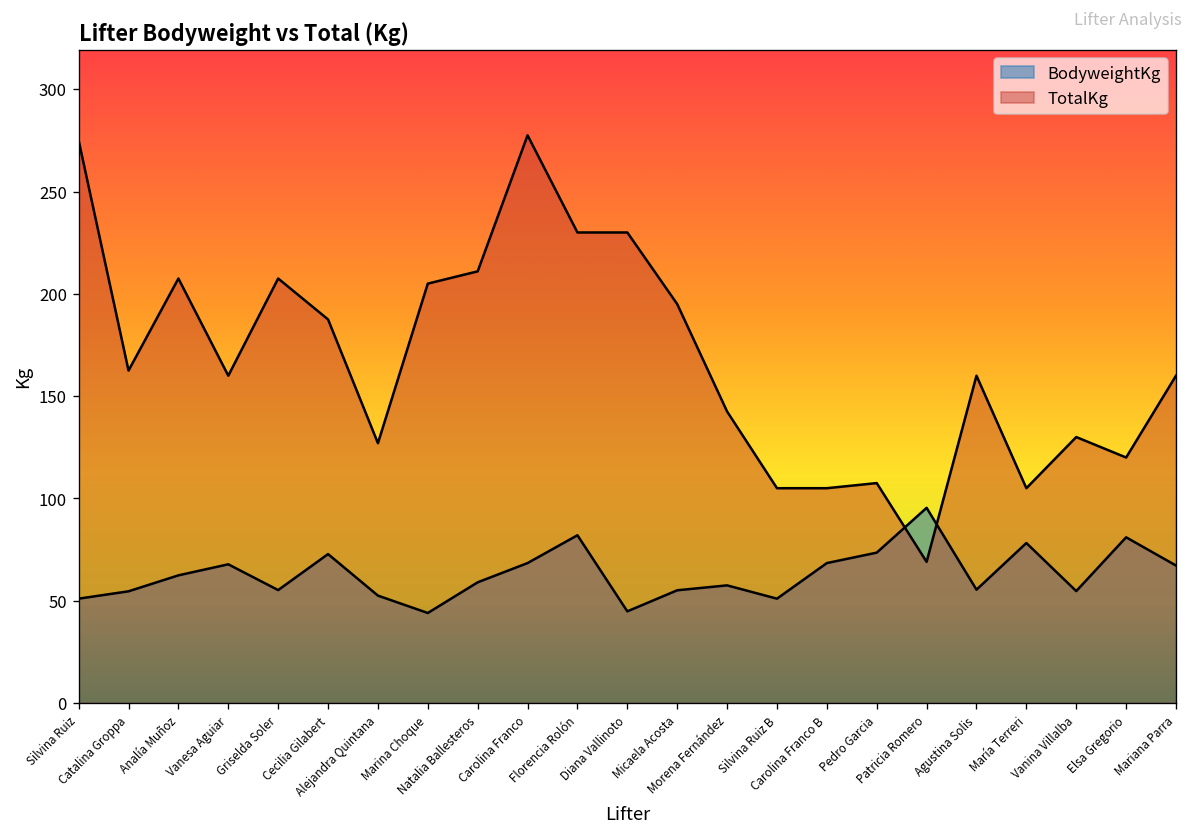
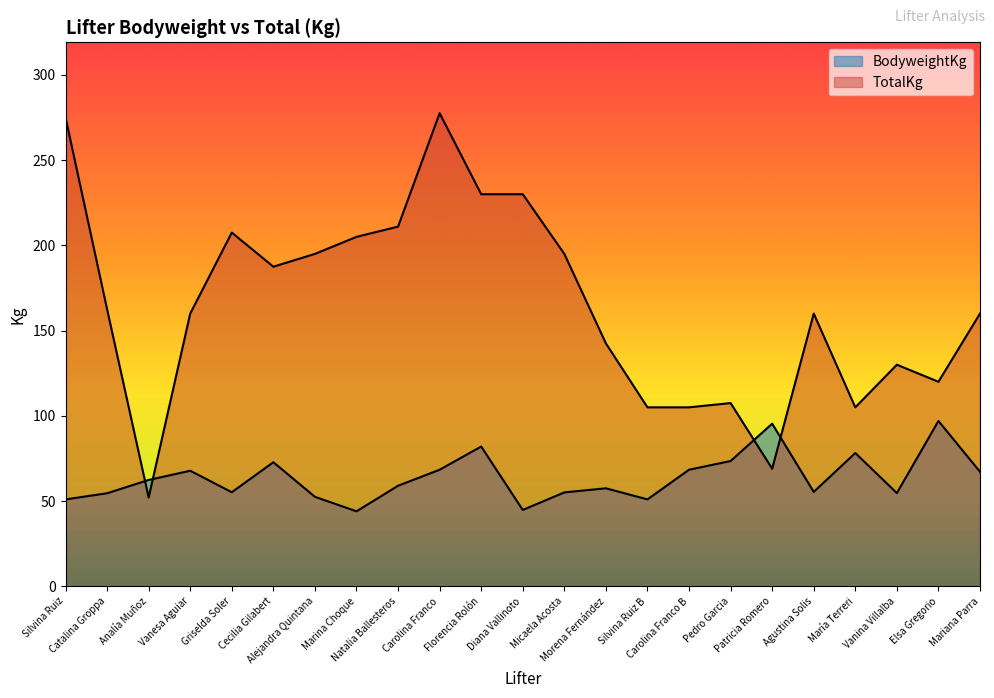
TotalKg, Analía Muñoz: 208 -> 52
TotalKg, Alejandra Quintana: 127 -> 195
BodyweightKg, Elsa Gregorio: 81 -> 97
